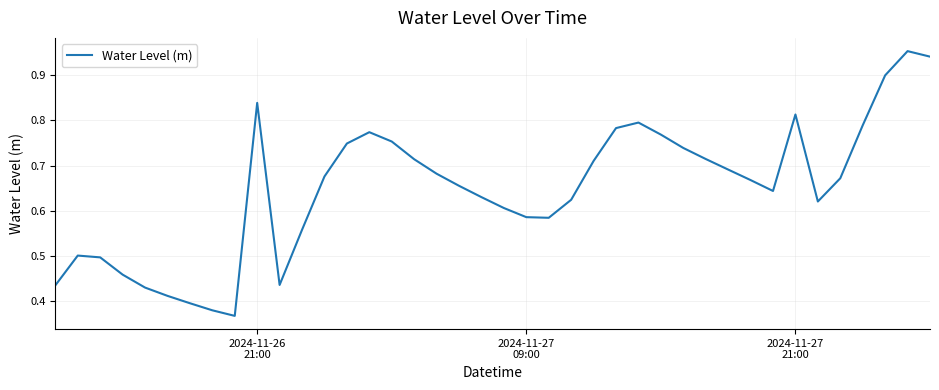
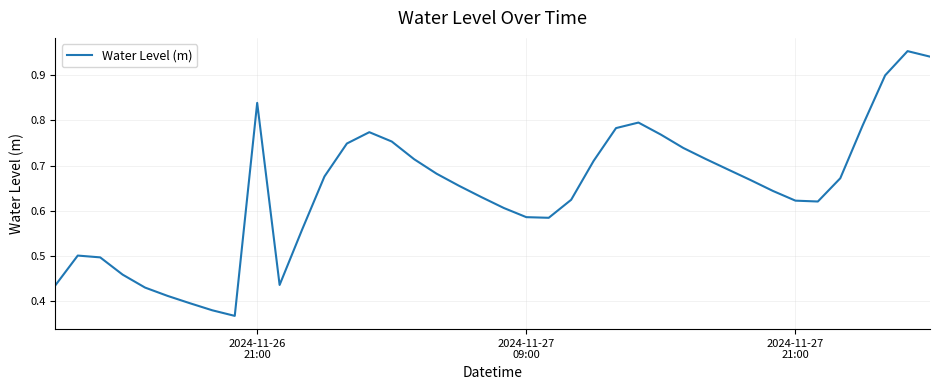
2024-11-27 21:00: 0.81 -> 0.62
